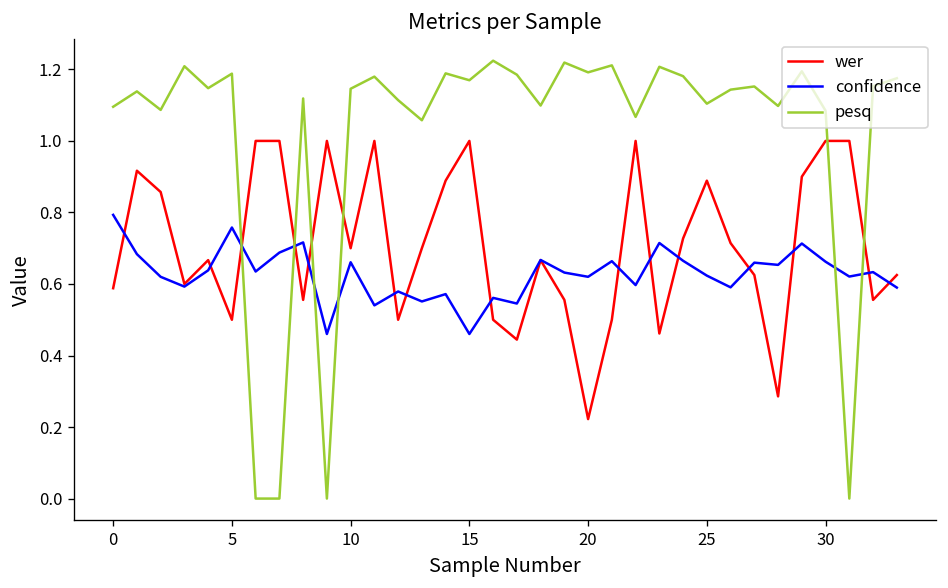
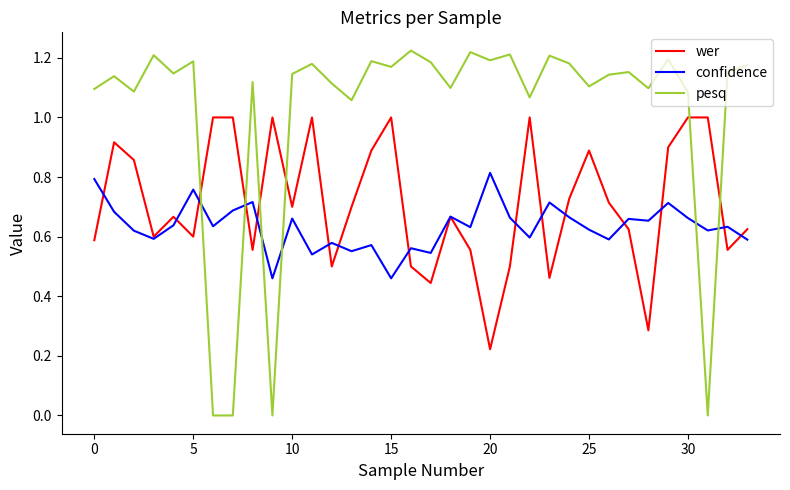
wer, 5: 0.5 -> 0.6
confidence, 20: 0.62 -> 0.81
